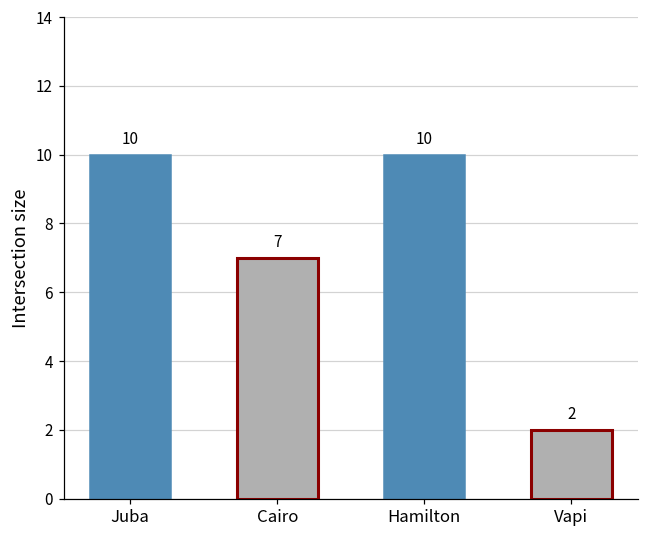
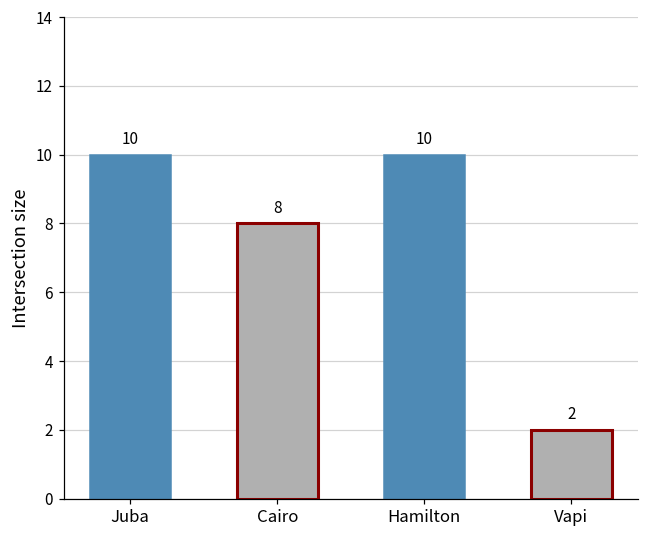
Cairo: 7 -> 8
